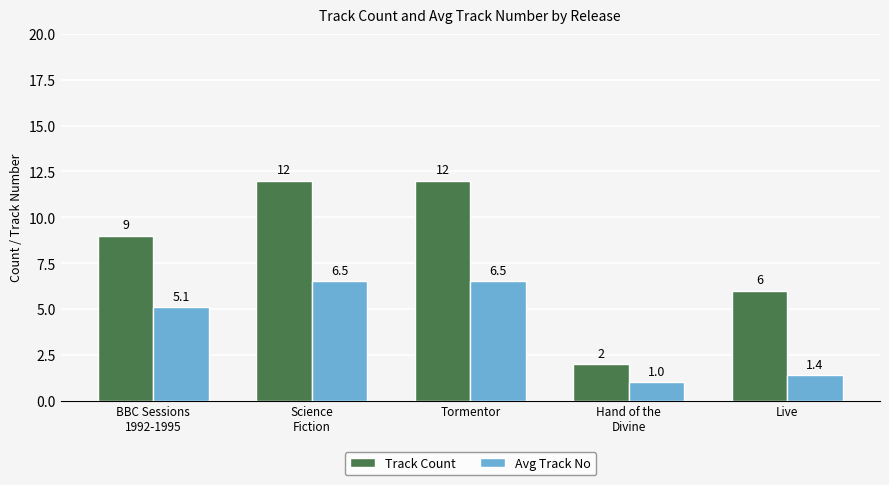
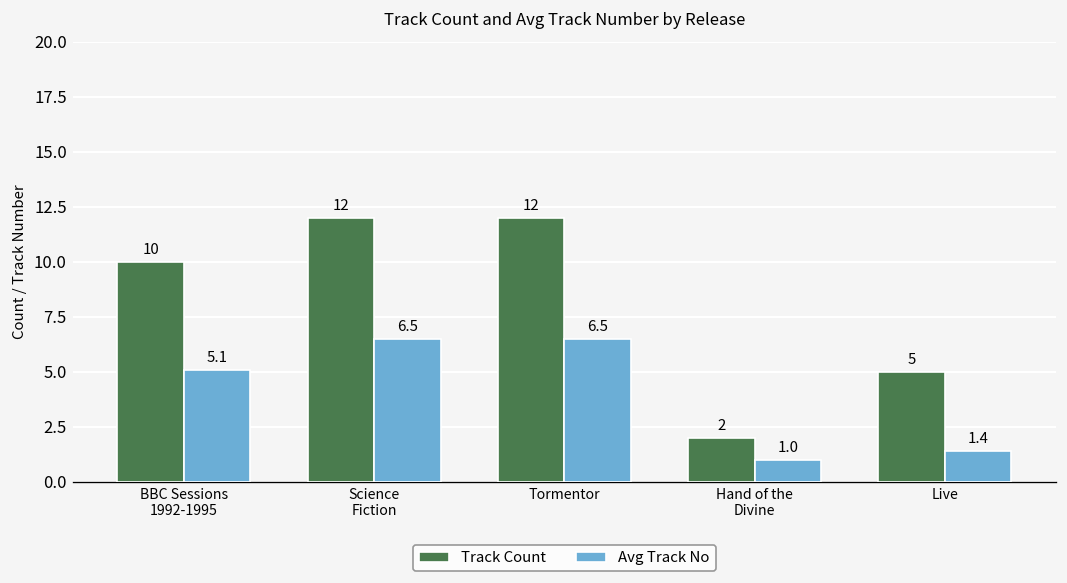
Track Count, BBC Sessions 1992-1995: 9 -> 10
Track Count, Live: 6 -> 5
